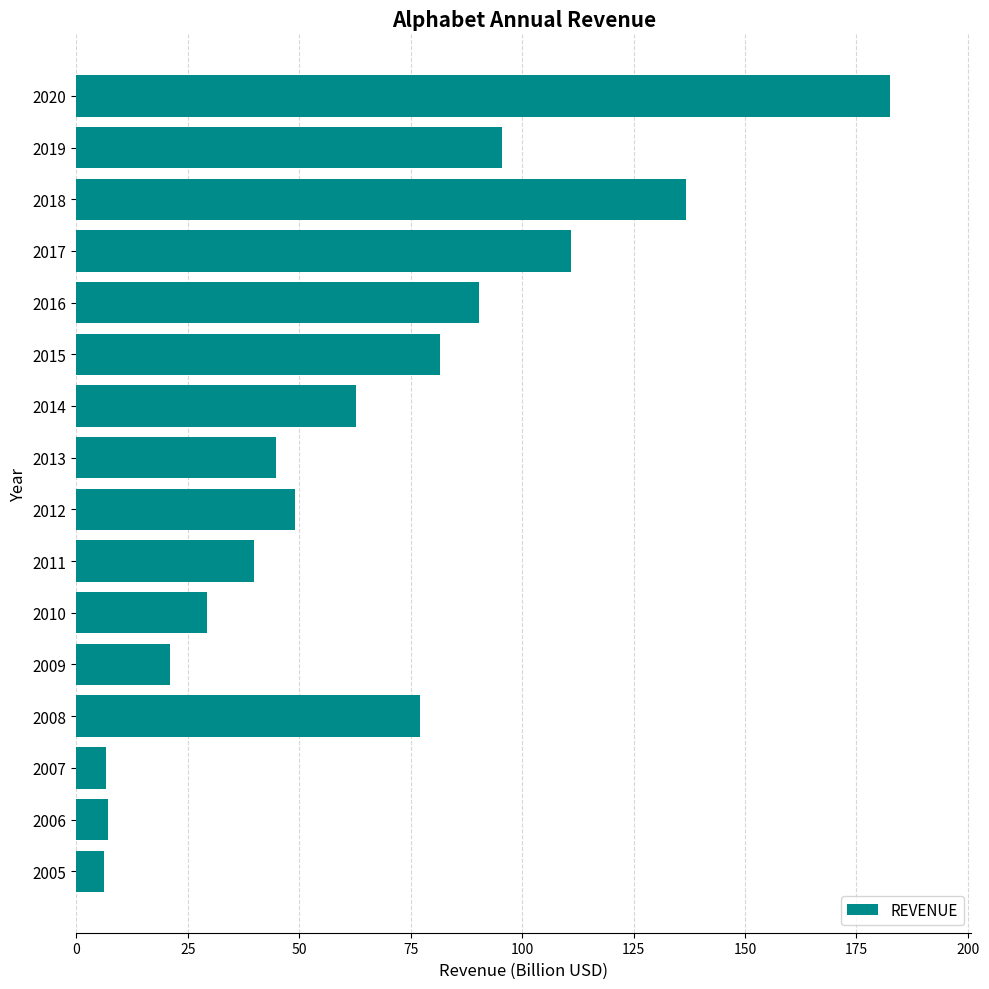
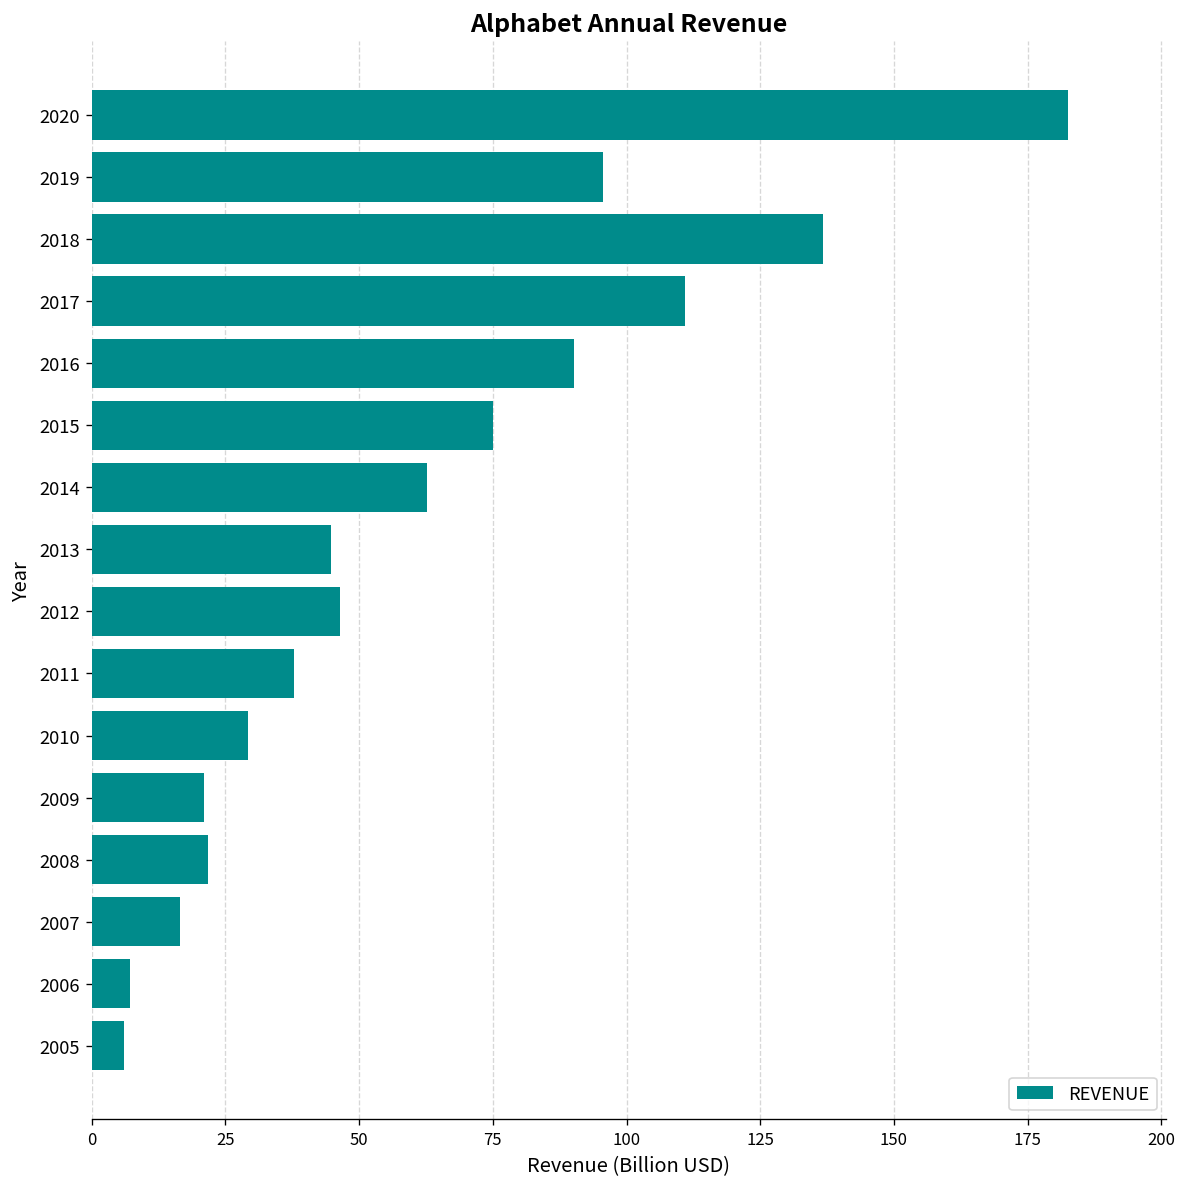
2015: 82 -> 75
2012: 49 -> 46
2011: 40 -> 38
2008: 77 -> 22
2007: 7 -> 17
